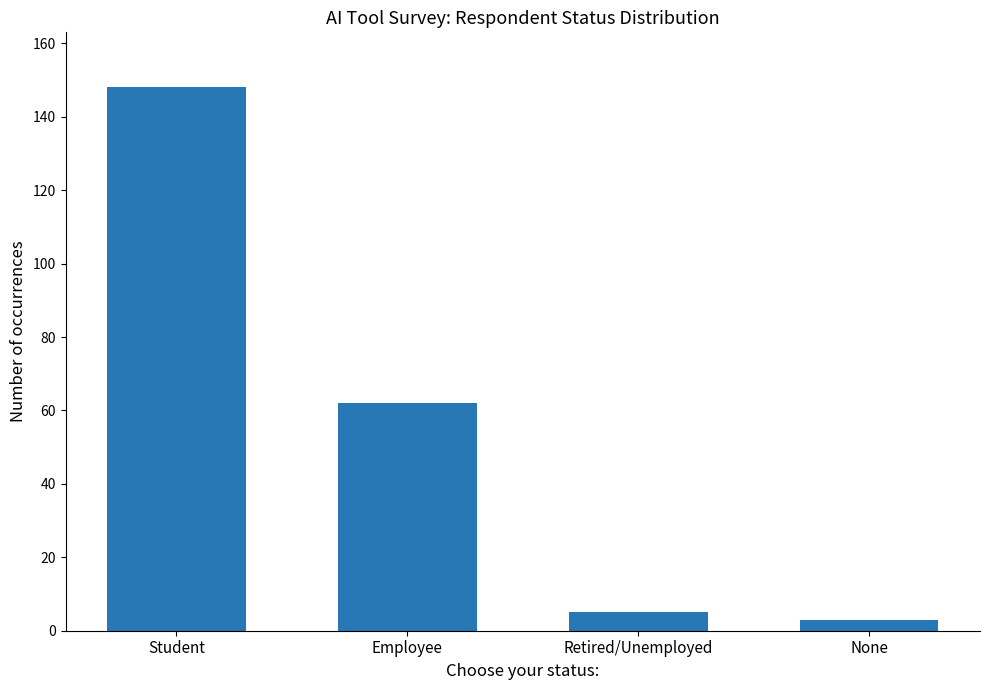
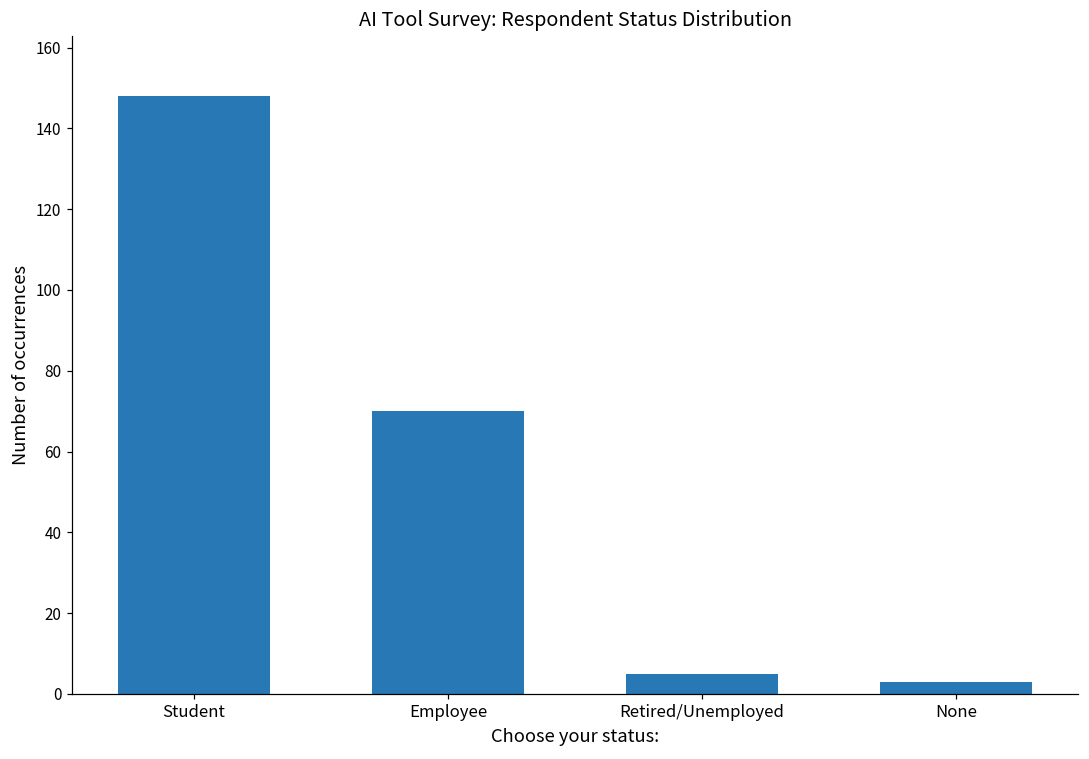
Employee: 62 -> 70
